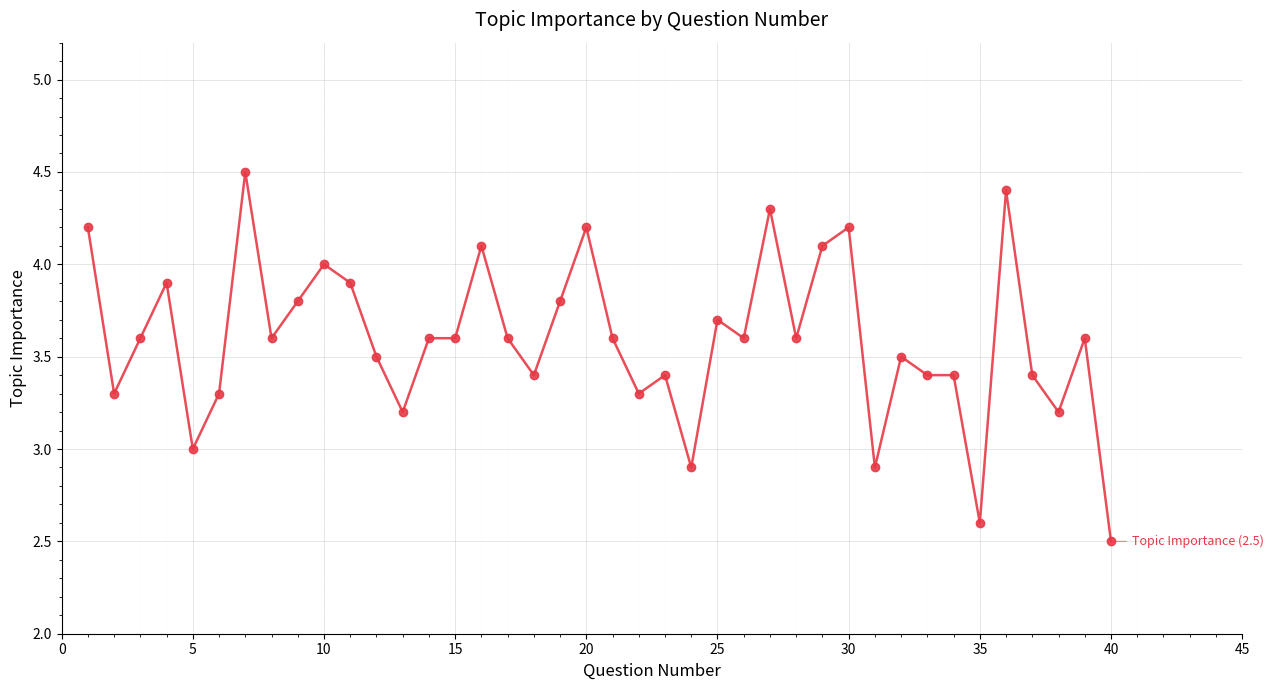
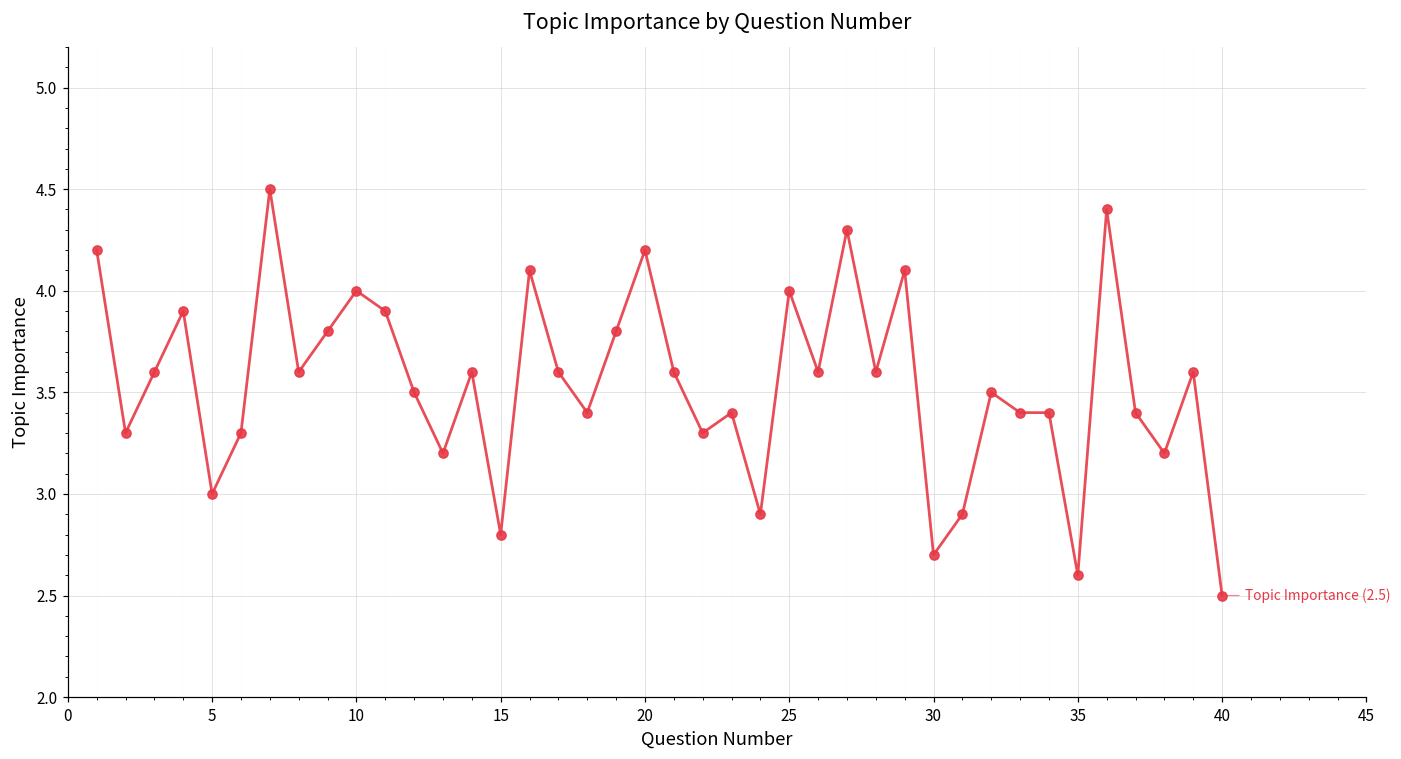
15: 3.6 -> 2.8
25: 3.7 -> 4.0
30: 4.2 -> 2.7
